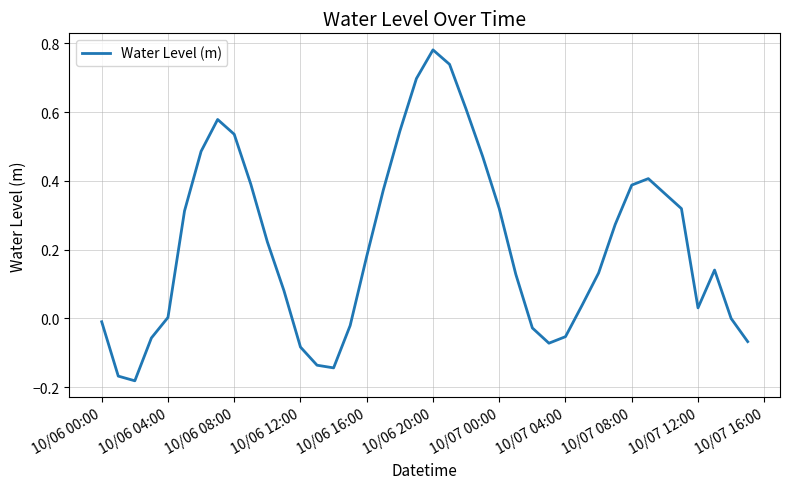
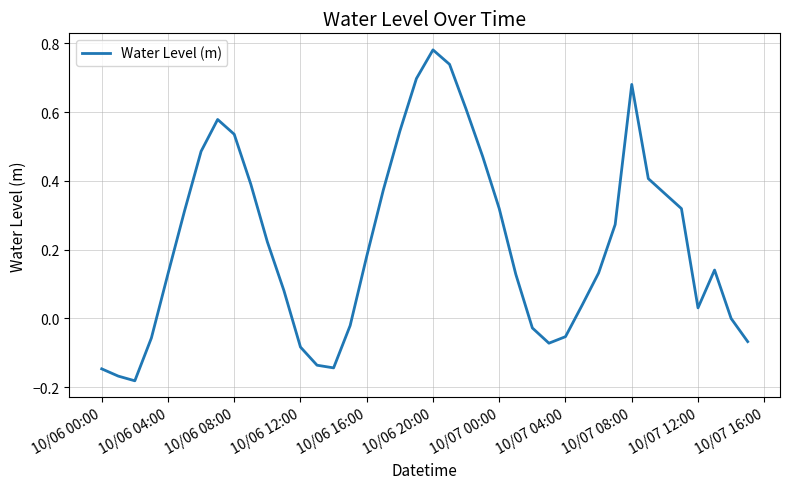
10/06 00:00: -0.01 -> -0.15
10/06 04:00: 0.00 -> 0.13
10/07 08:00: 0.39 -> 0.68
